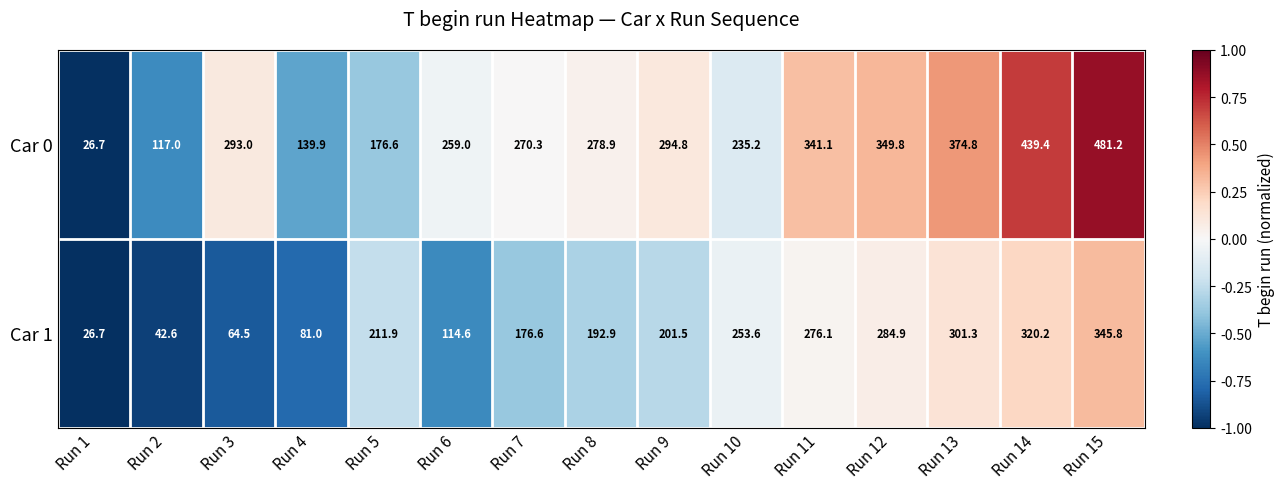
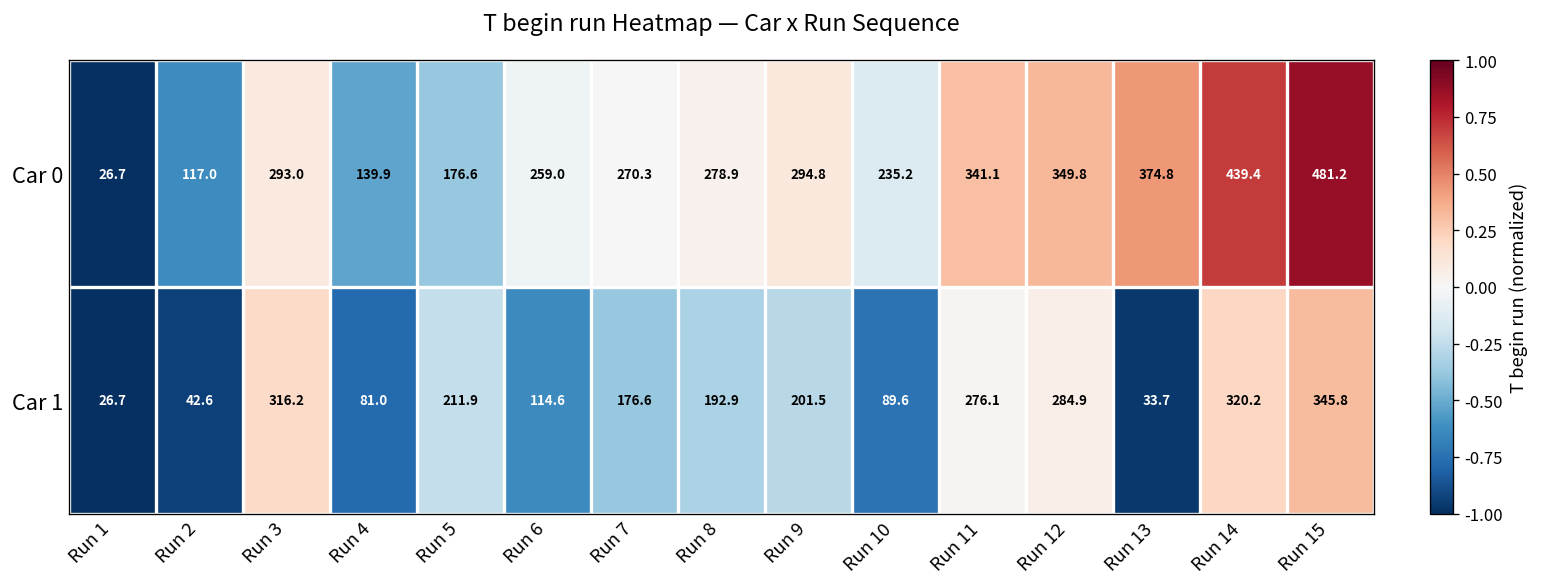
Car 1, Run 3: 64.5 -> 316.2
Car 1, Run 10: 253.6 -> 89.6
Car 1, Run 13: 301.3 -> 33.7
